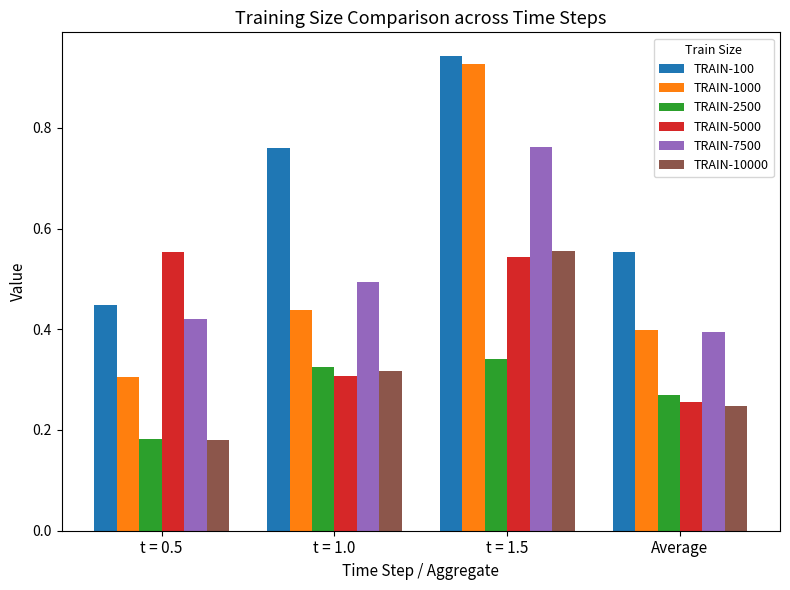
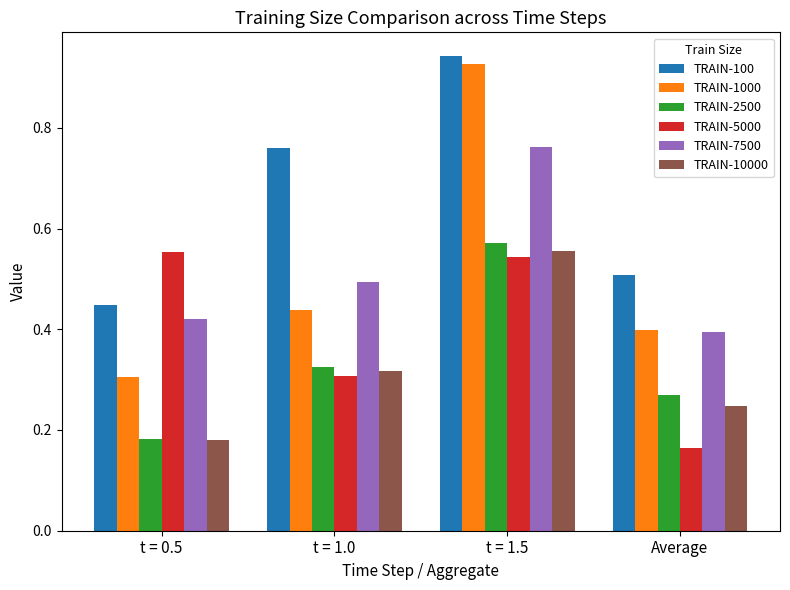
TRAIN-2500, t = 1.5: 0.34 -> 0.57
TRAIN-100, Average: 0.55 -> 0.51
TRAIN-5000, Average: 0.26 -> 0.16
